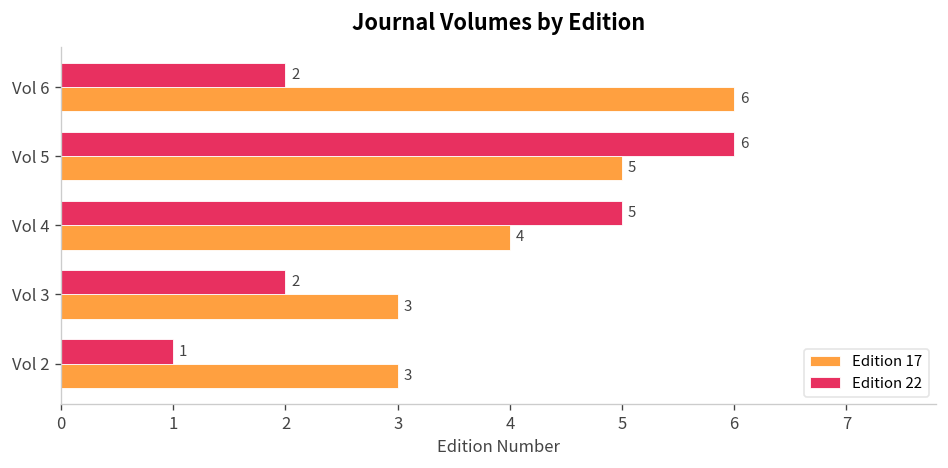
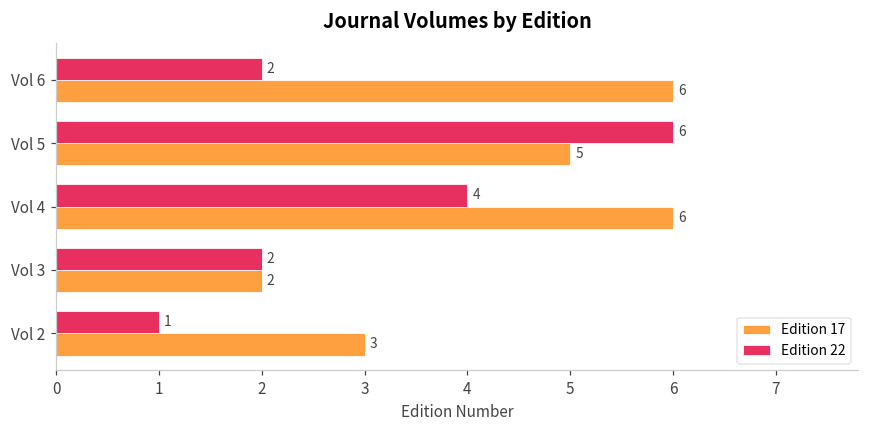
Edition 22, Vol 4: 5 -> 4
Edition 17, Vol 4: 4 -> 6
Edition 17, Vol 3: 3 -> 2
